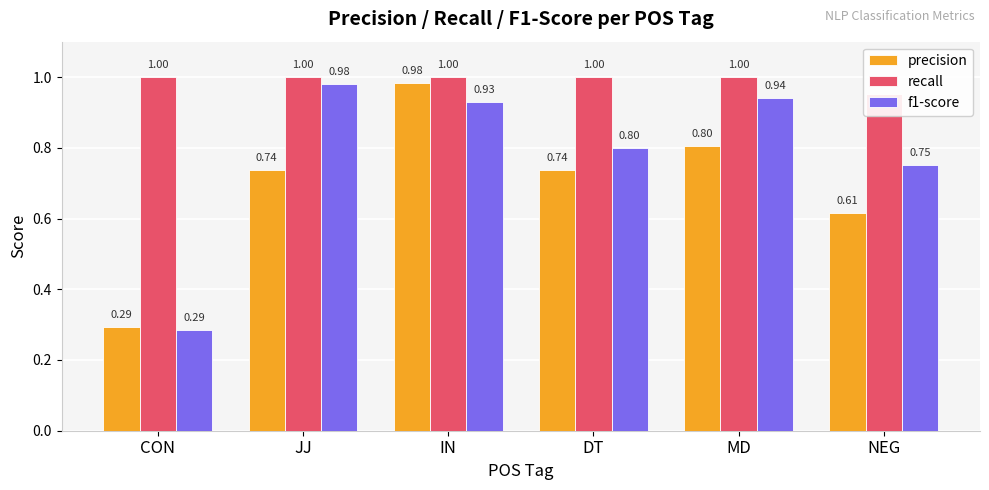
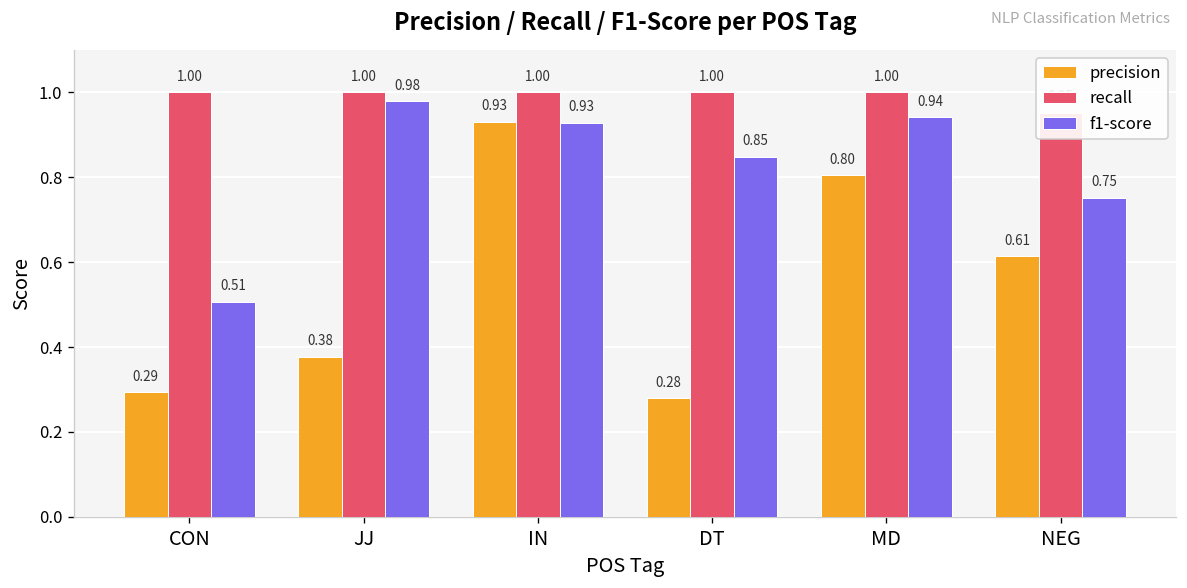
f1-score, CON: 0.29 -> 0.51
precision, JJ: 0.74 -> 0.38
precision, IN: 0.98 -> 0.93
precision, DT: 0.74 -> 0.28
f1-score, DT: 0.80 -> 0.85
